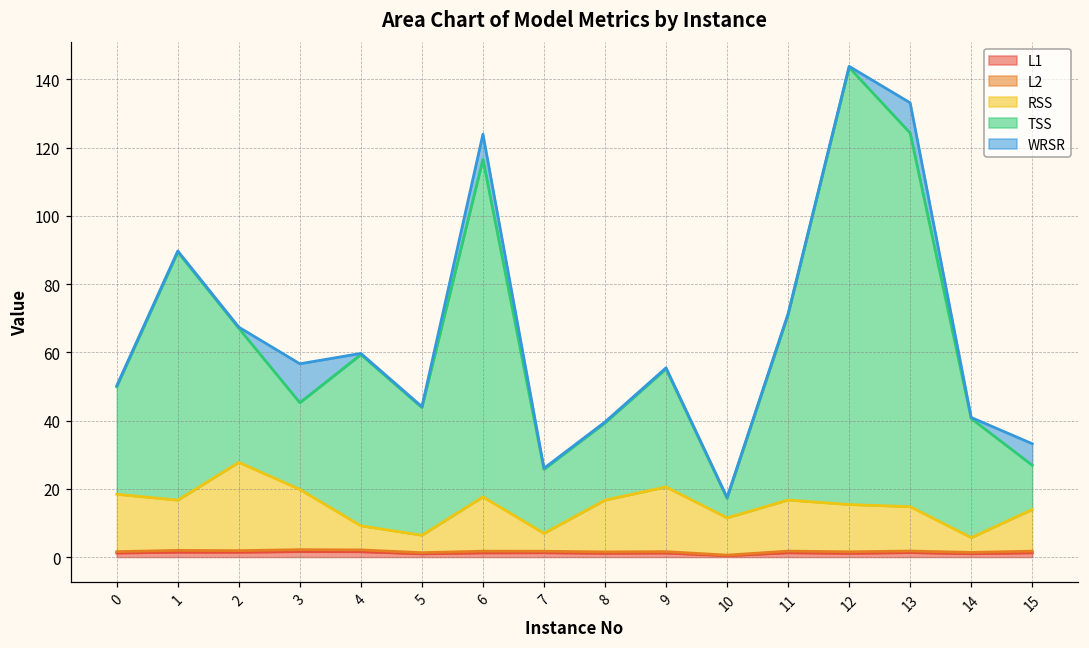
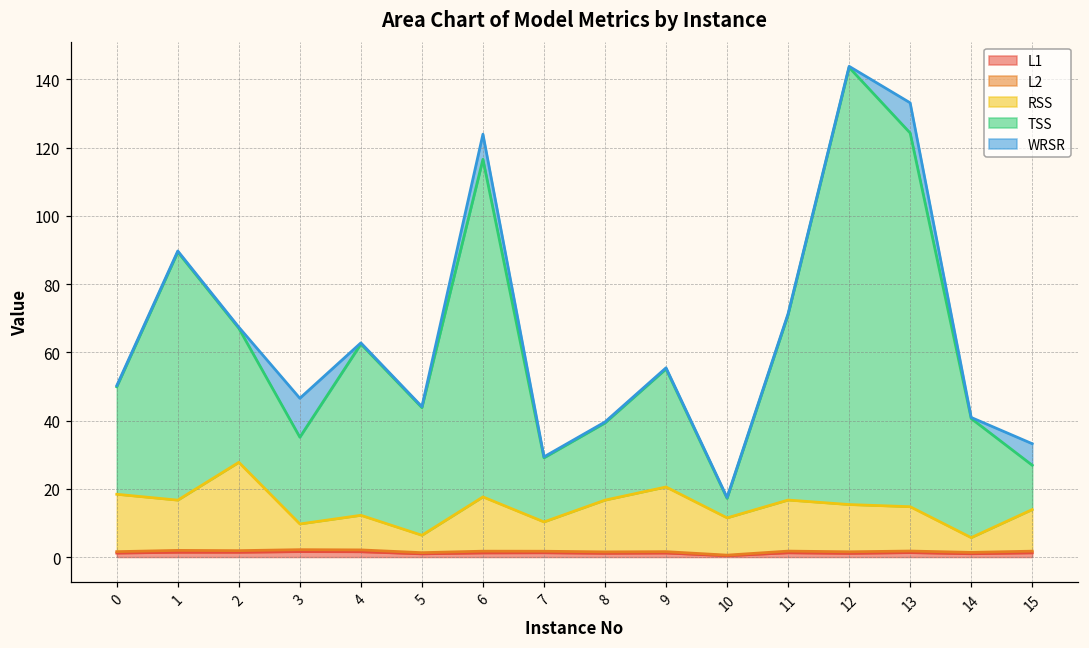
RSS, 3: 18 -> 8
RSS, 4: 7 -> 10
RSS, 7: 5 -> 9
